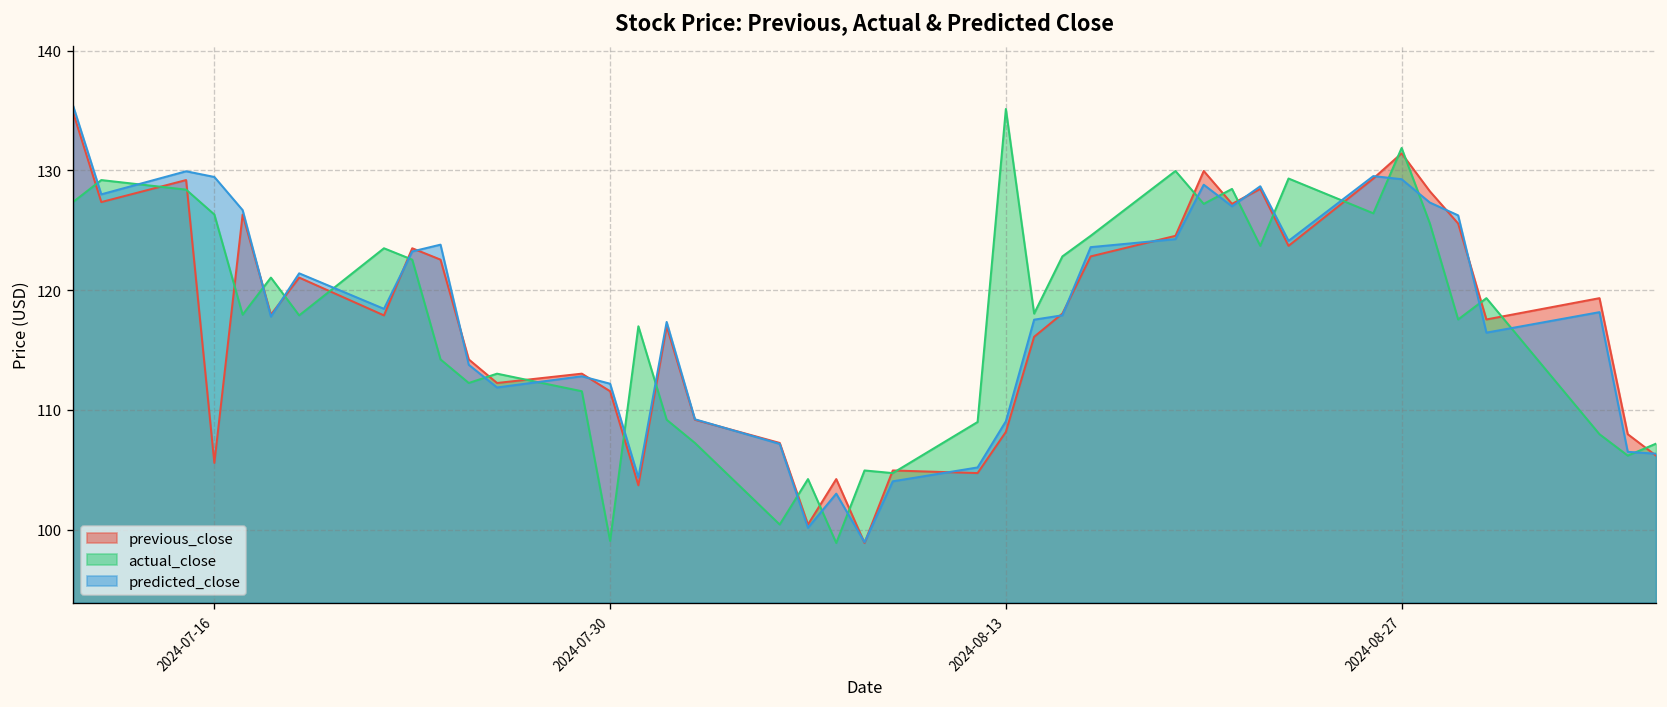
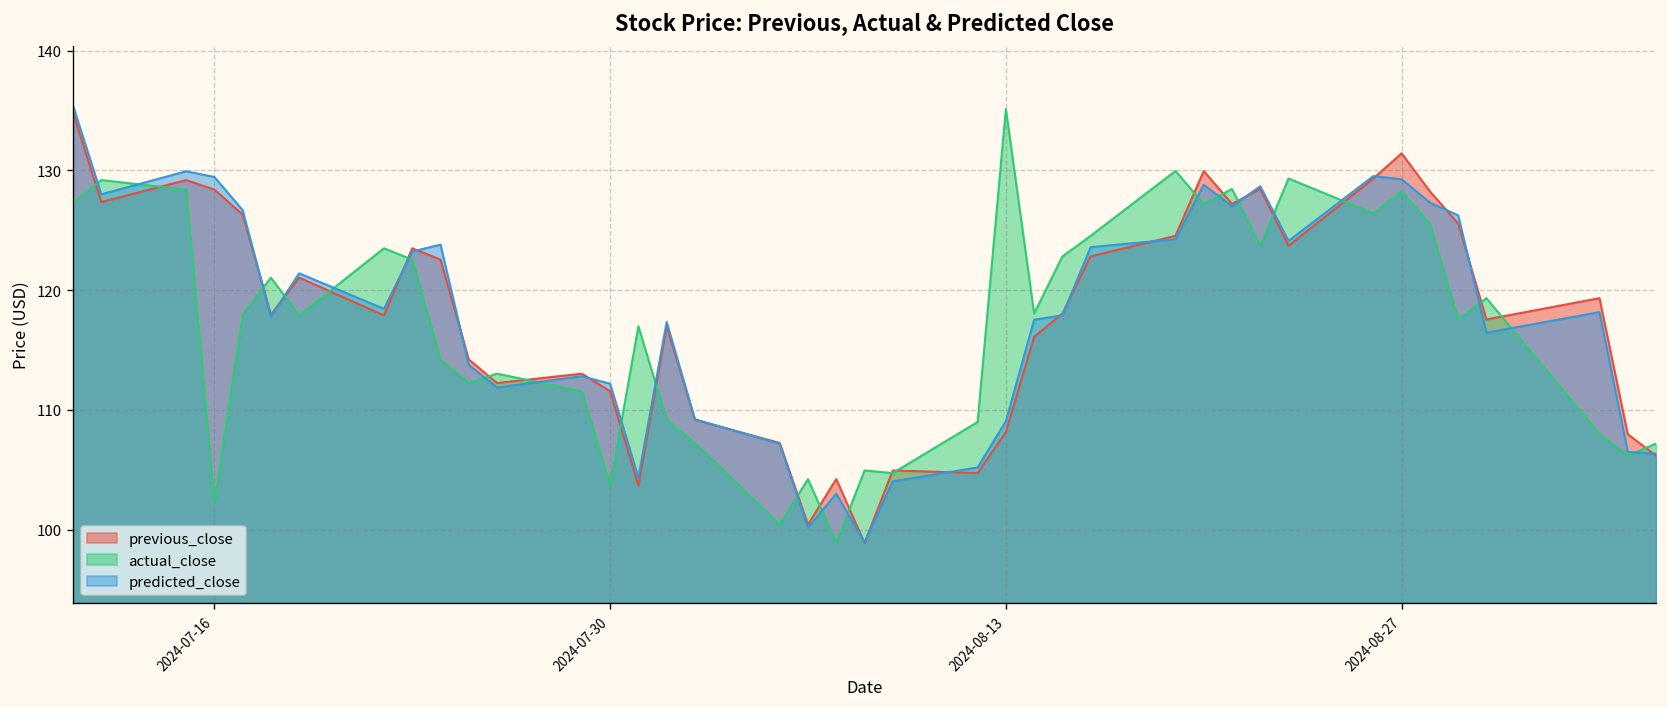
previous_close, 2024-07-16: 106 -> 128
actual_close, 2024-07-16: 126 -> 102
actual_close, 2024-07-30: 99 -> 104
actual_close, 2024-08-27: 132 -> 128
